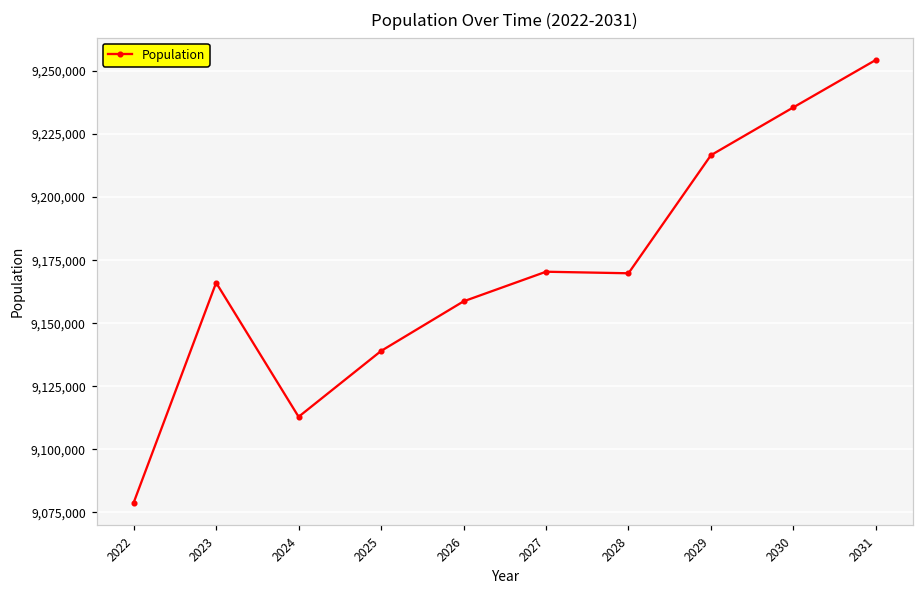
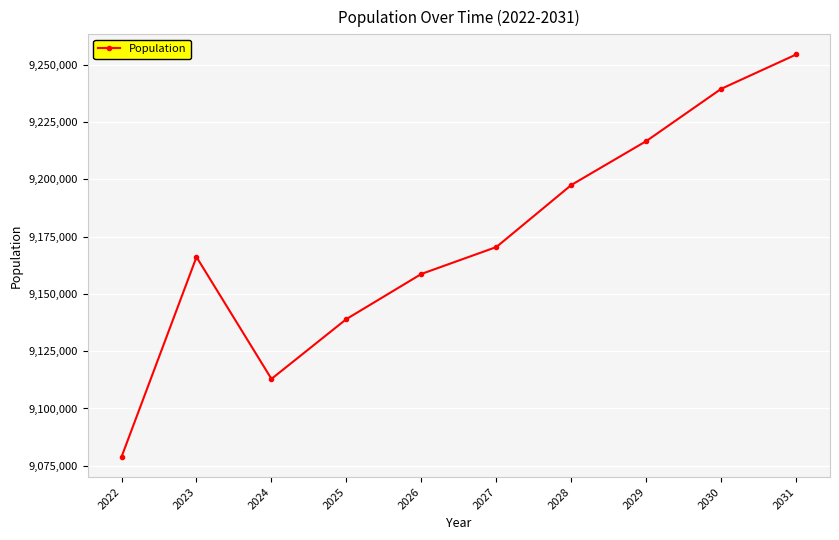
2028: 9,170,000 -> 9,197,000
2030: 9,236,000 -> 9,239,000
